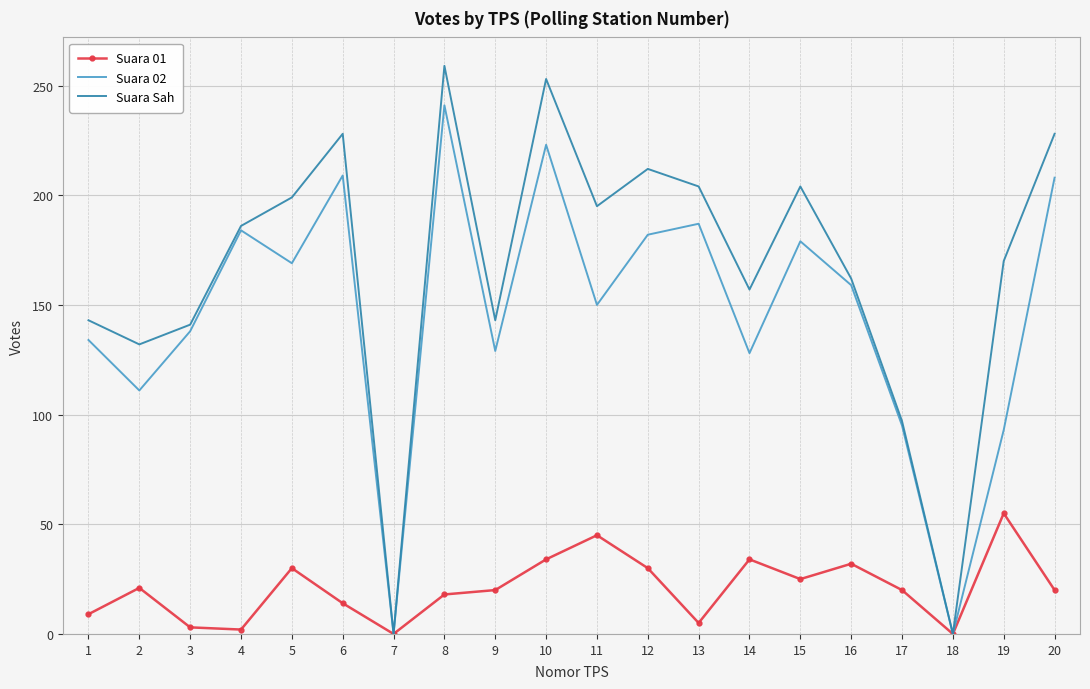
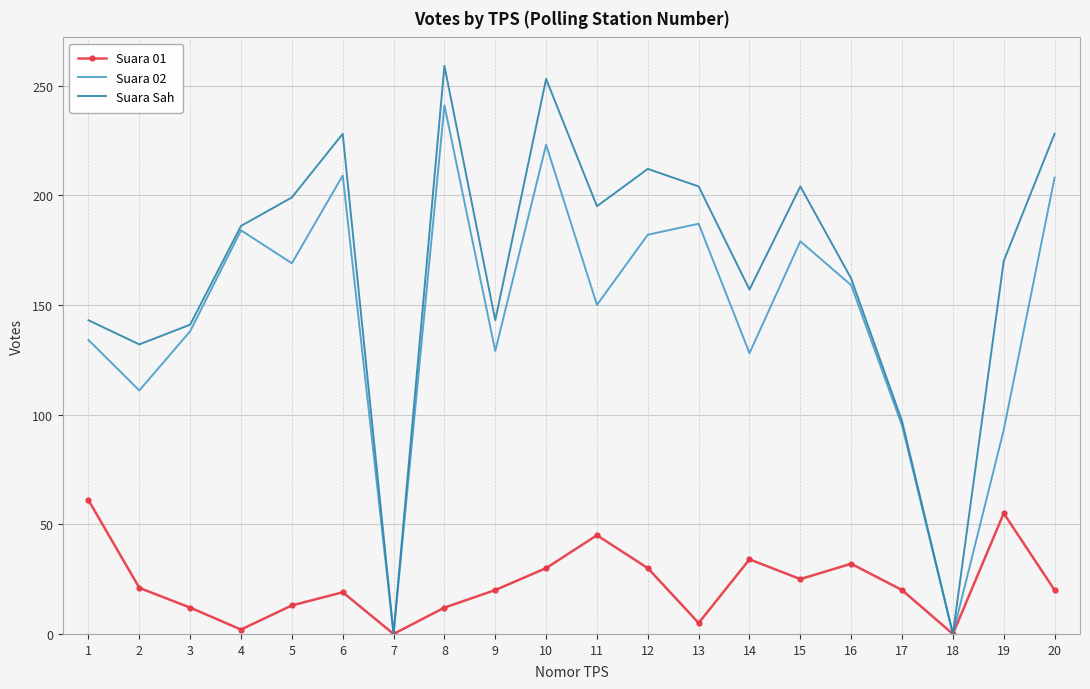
Suara 01, 1: 9 -> 61
Suara 01, 3: 3 -> 12
Suara 01, 5: 30 -> 13
Suara 01, 6: 14 -> 19
Suara 01, 8: 18 -> 12
Suara 01, 10: 34 -> 30
